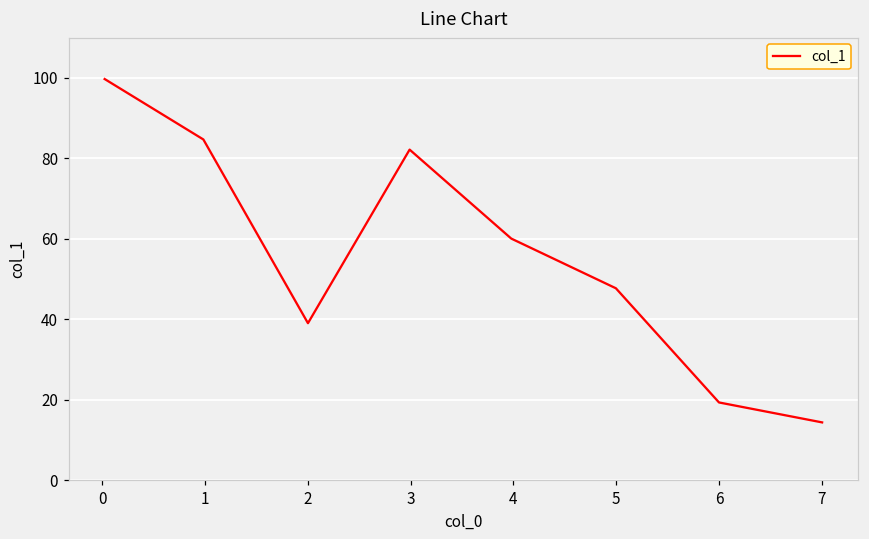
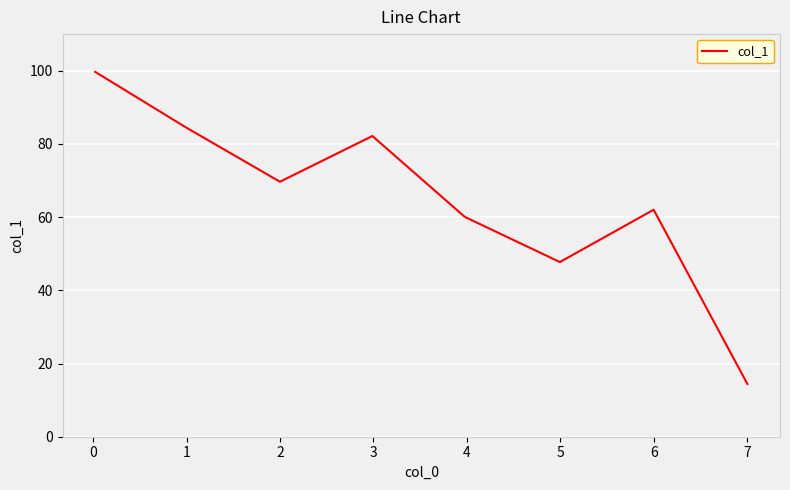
2: 39 -> 70
6: 19 -> 62
